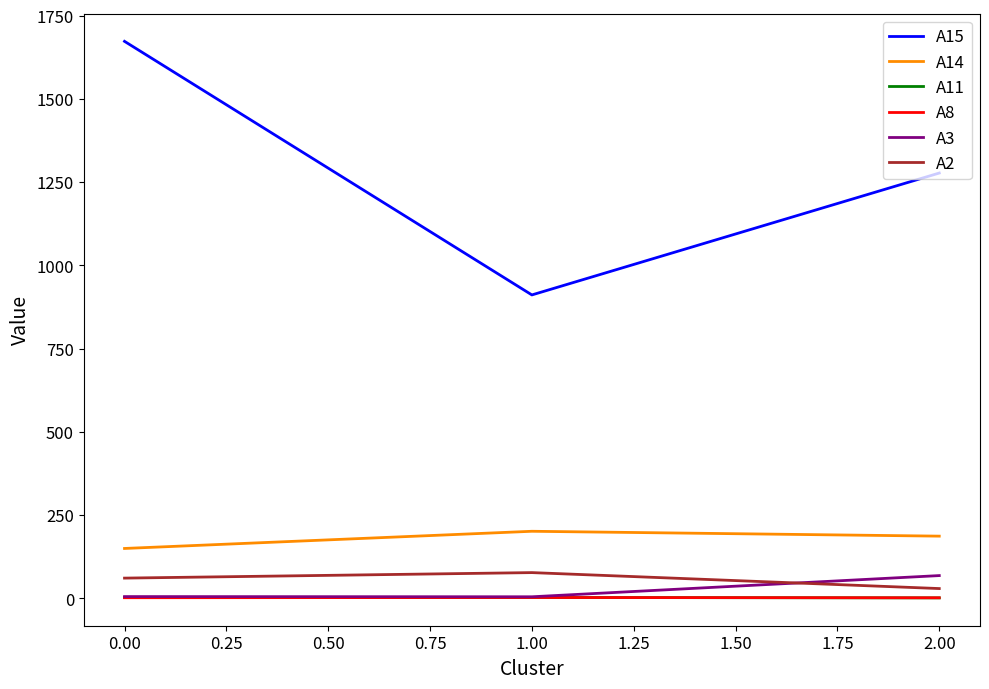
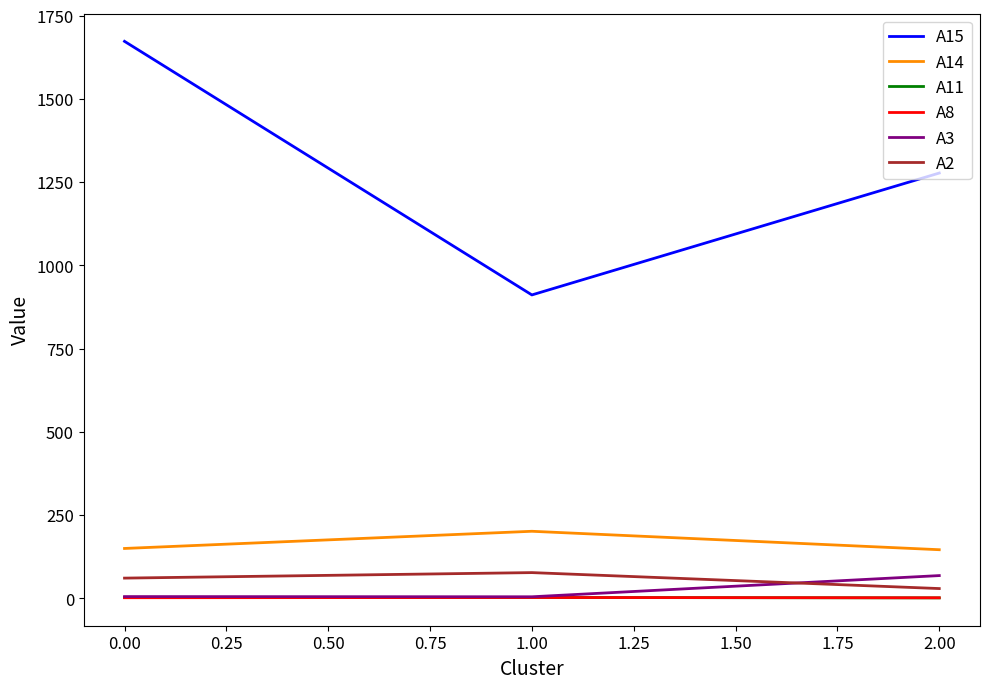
A14, 2.00: 190 -> 150
